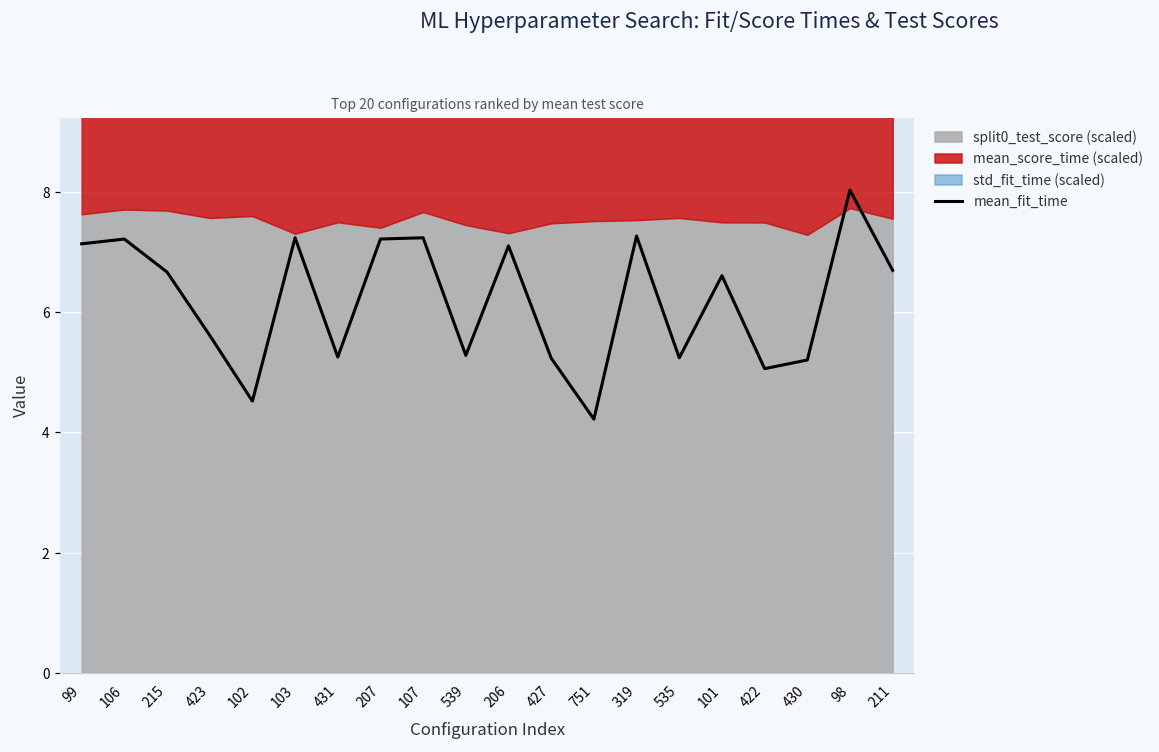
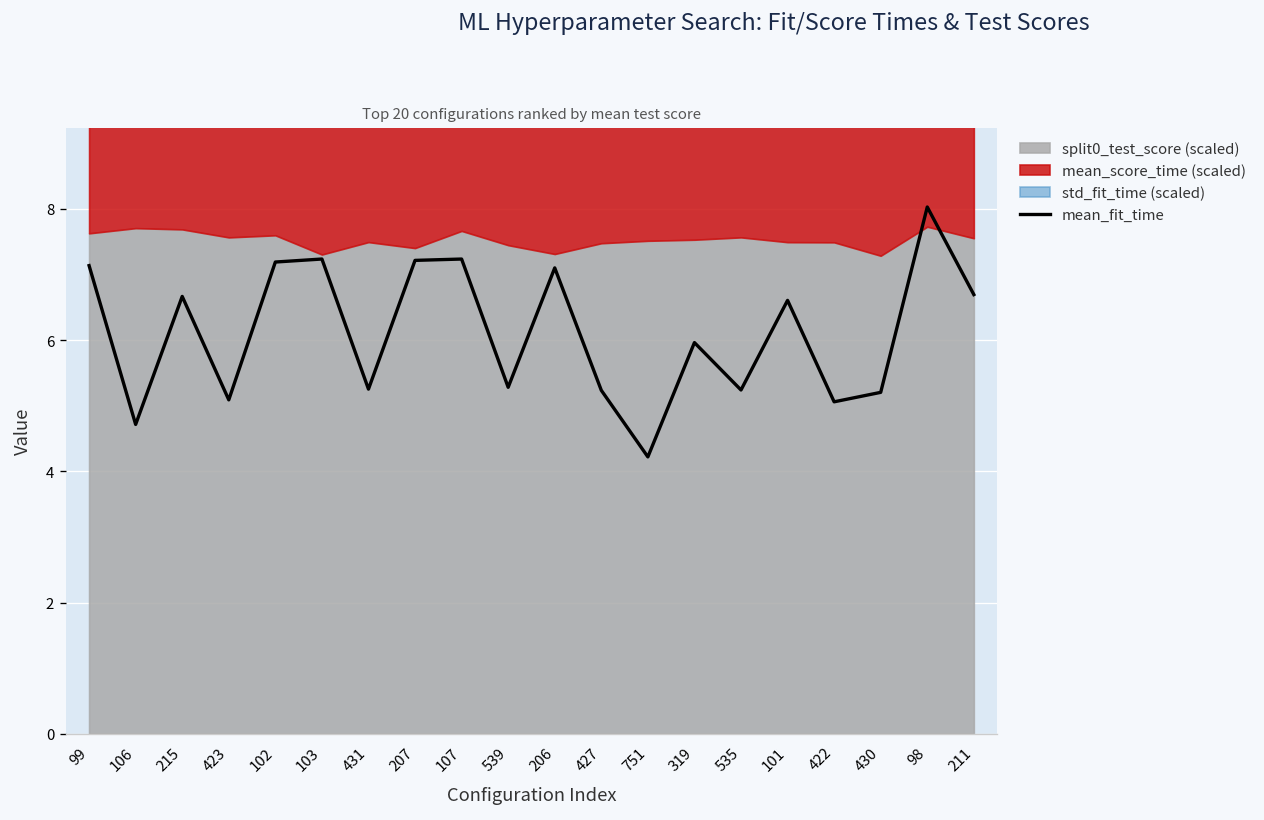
mean_fit_time, 106: 7.2 -> 4.7
mean_fit_time, 423: 5.6 -> 5.1
mean_fit_time, 102: 4.5 -> 7.2
mean_fit_time, 319: 7.3 -> 6.0
